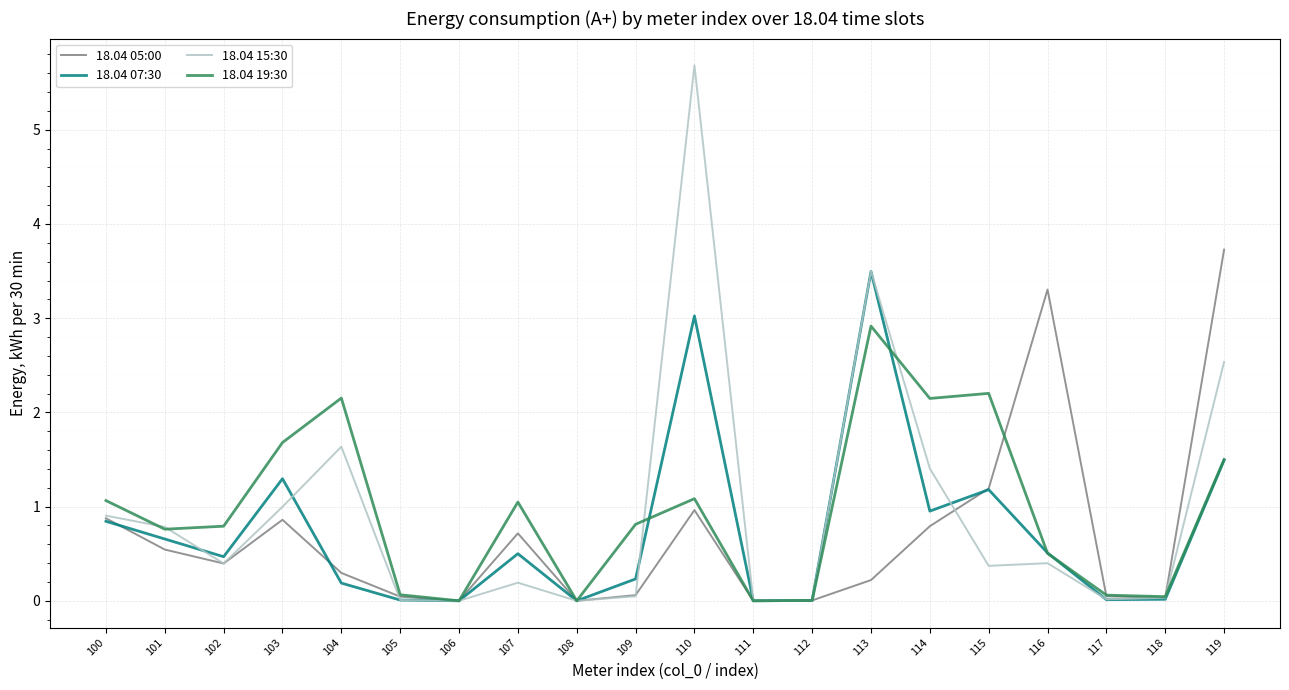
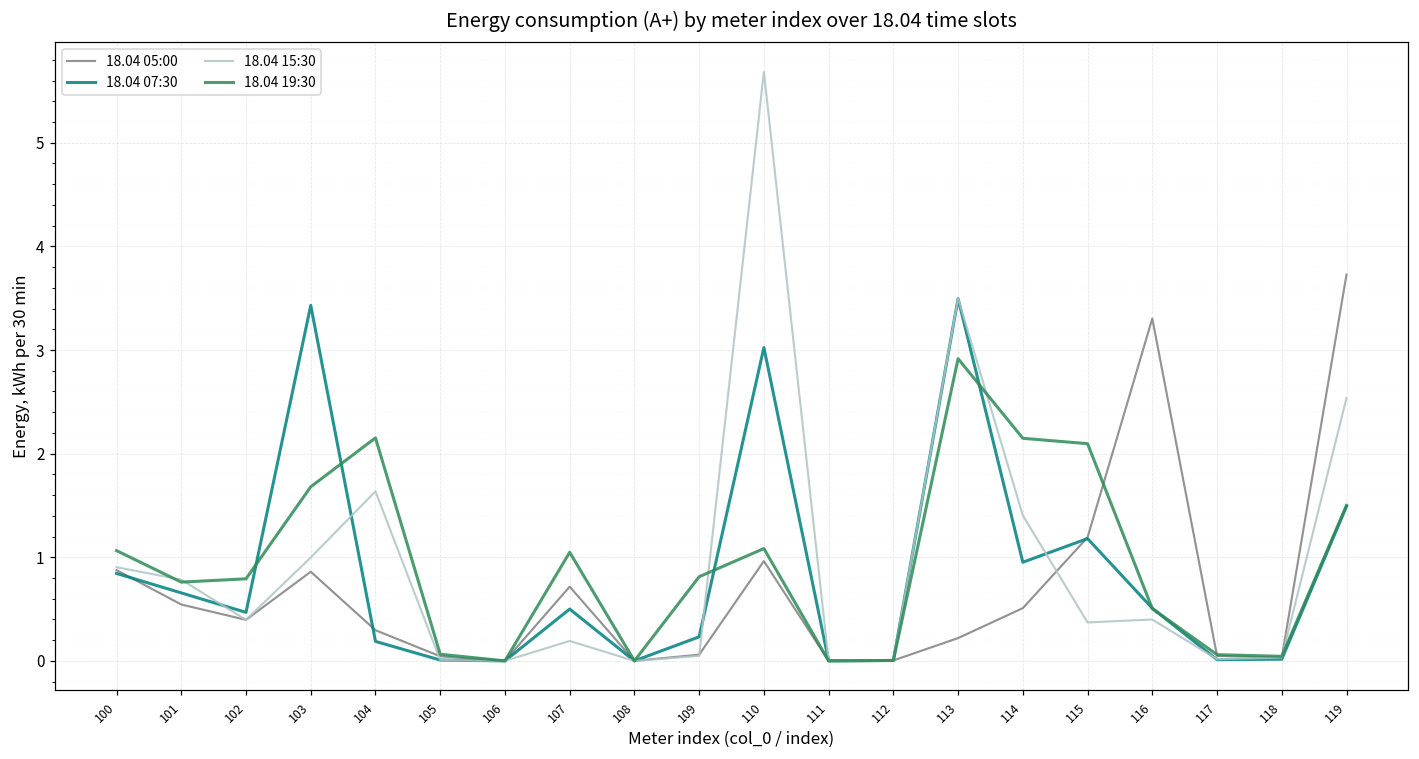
18.04 07:30, 103: 1.3 -> 3.4
18.04 05:00, 114: 0.8 -> 0.5
18.04 19:30, 115: 2.2 -> 2.1
